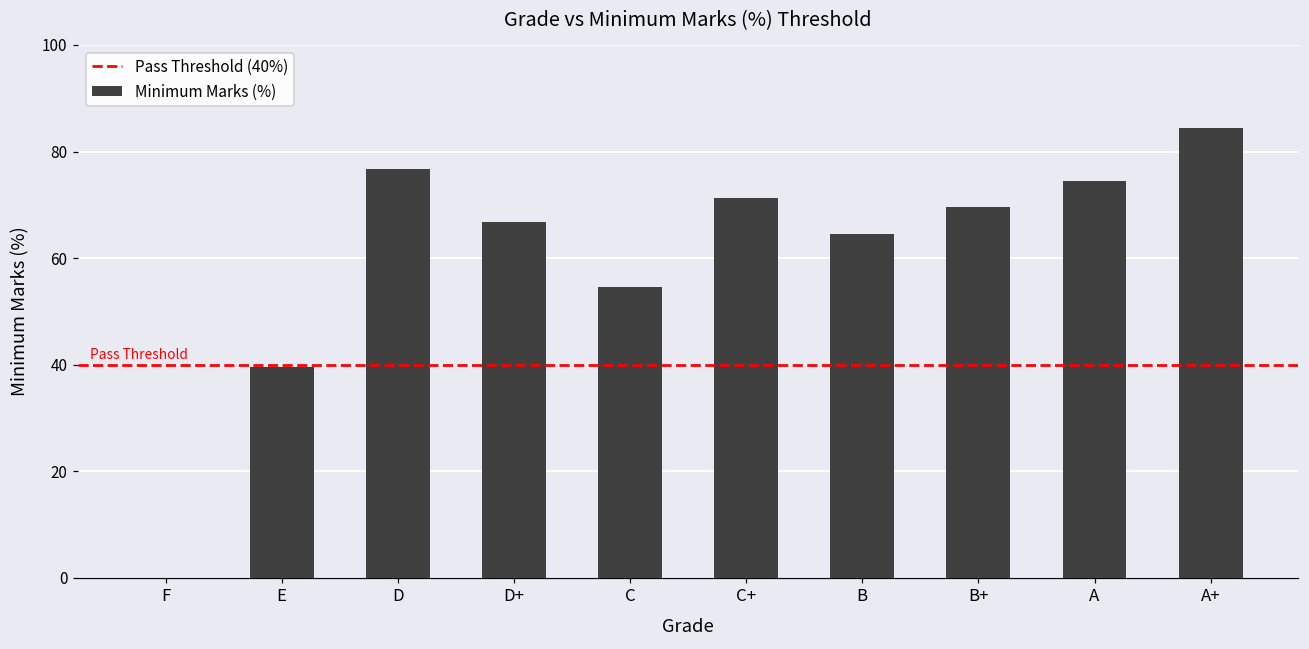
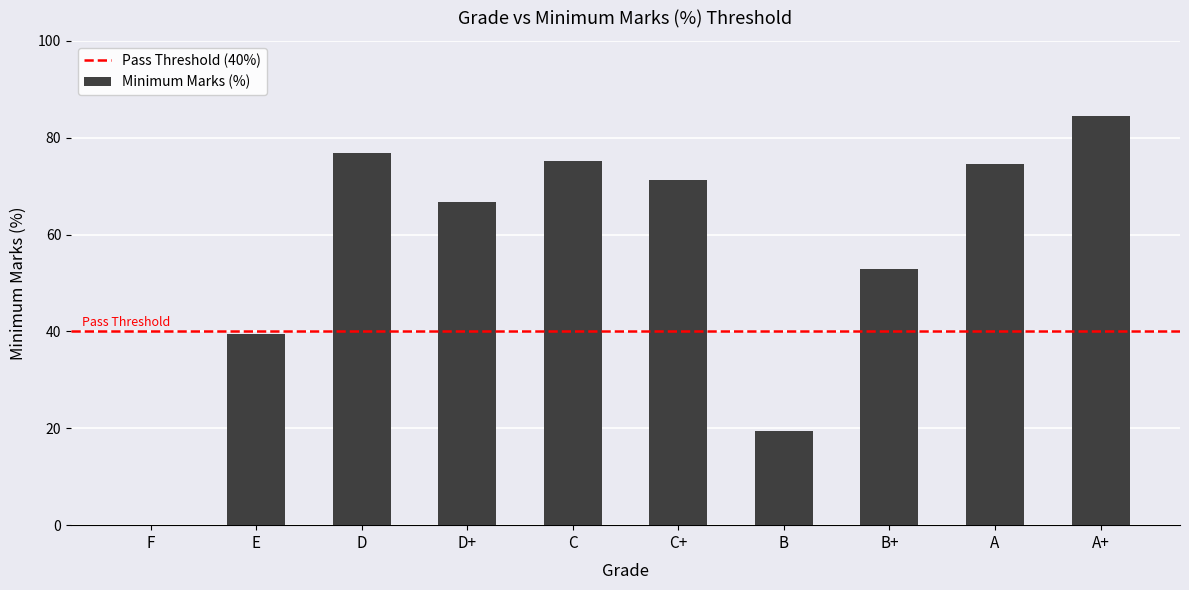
C: 55 -> 75
B: 65 -> 20
B+: 70 -> 53
